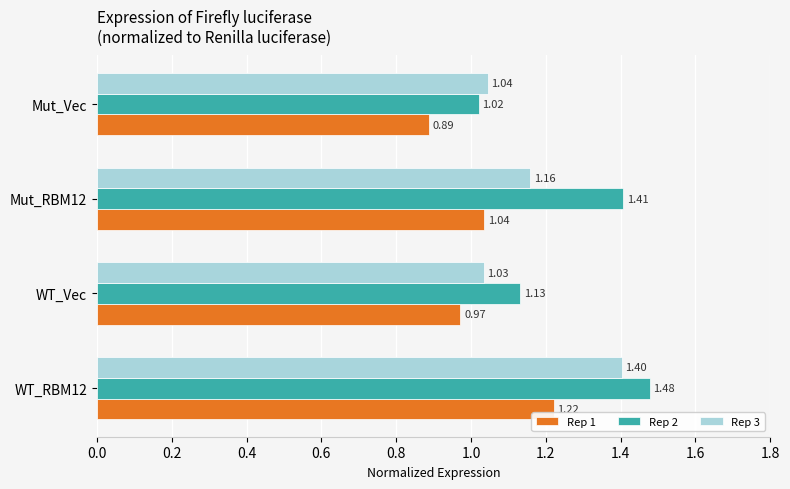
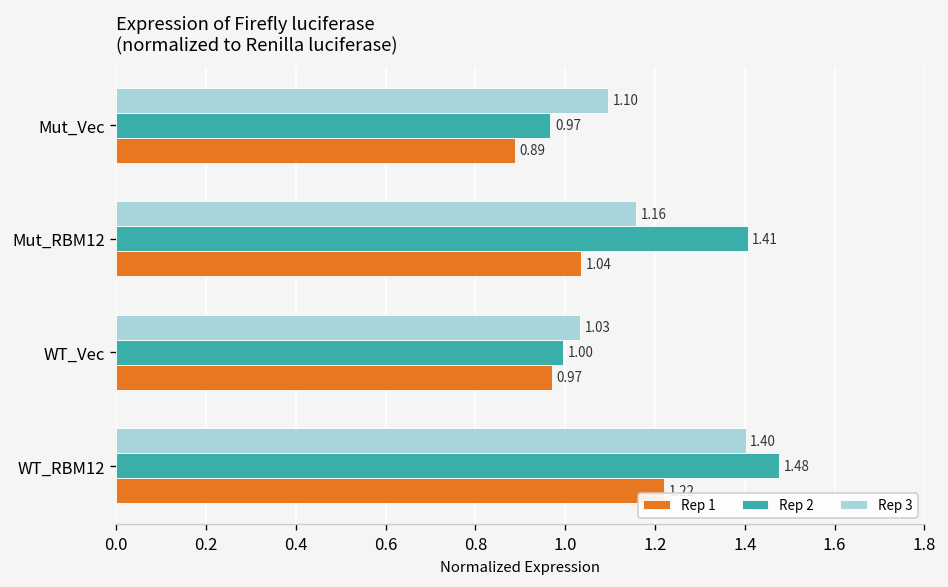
Rep 3, Mut_Vec: 1.04 -> 1.10
Rep 2, Mut_Vec: 1.02 -> 0.97
Rep 2, WT_Vec: 1.13 -> 1.00
